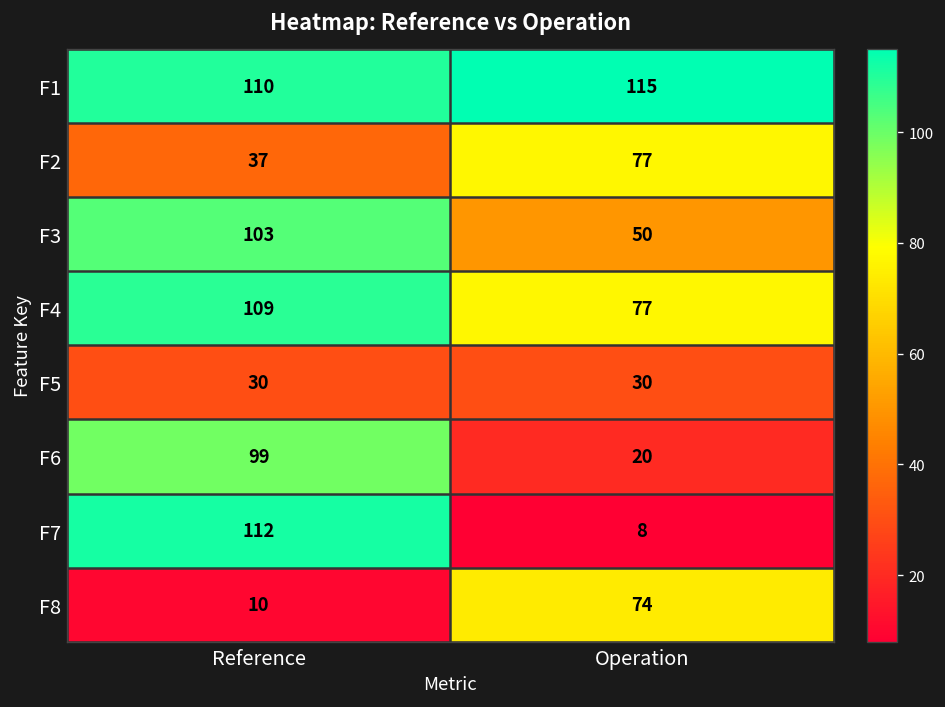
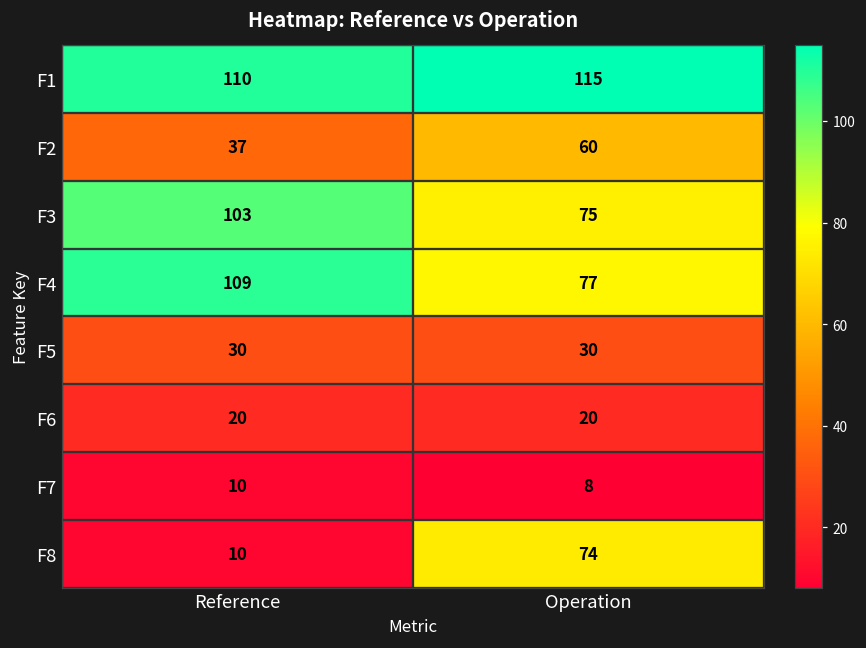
F2, Operation: 77 -> 60
F3, Operation: 50 -> 75
F6, Reference: 99 -> 20
F7, Reference: 112 -> 10
